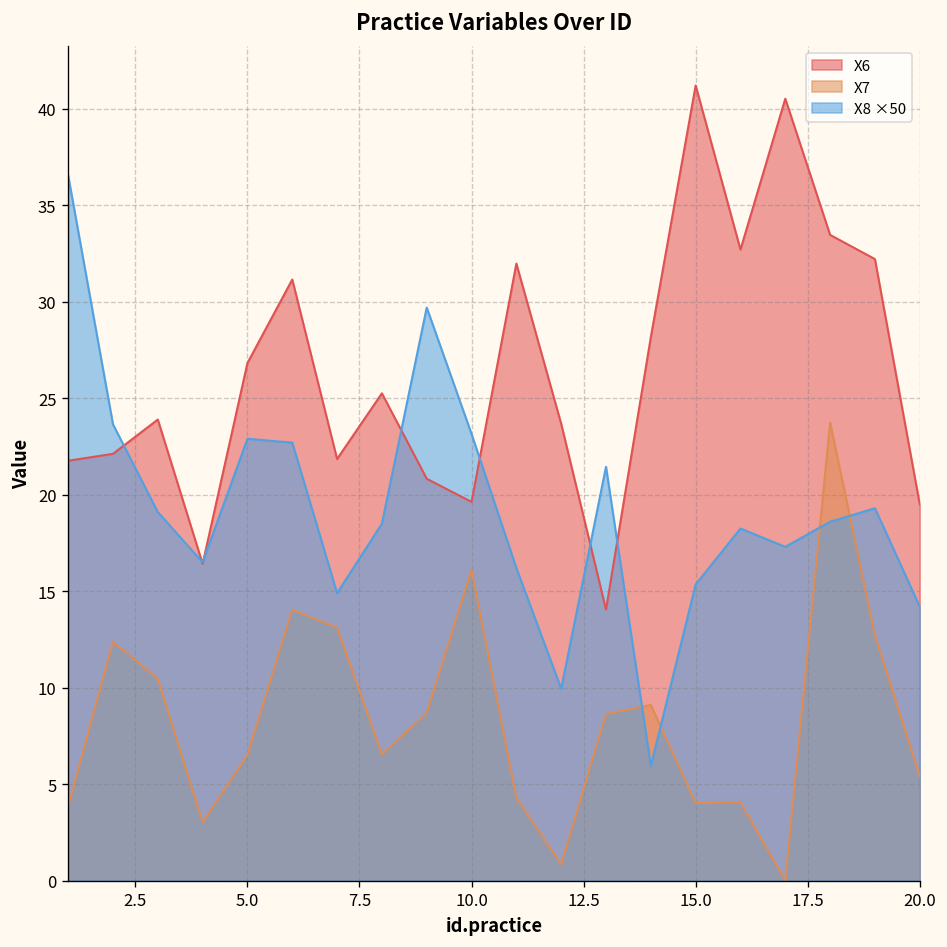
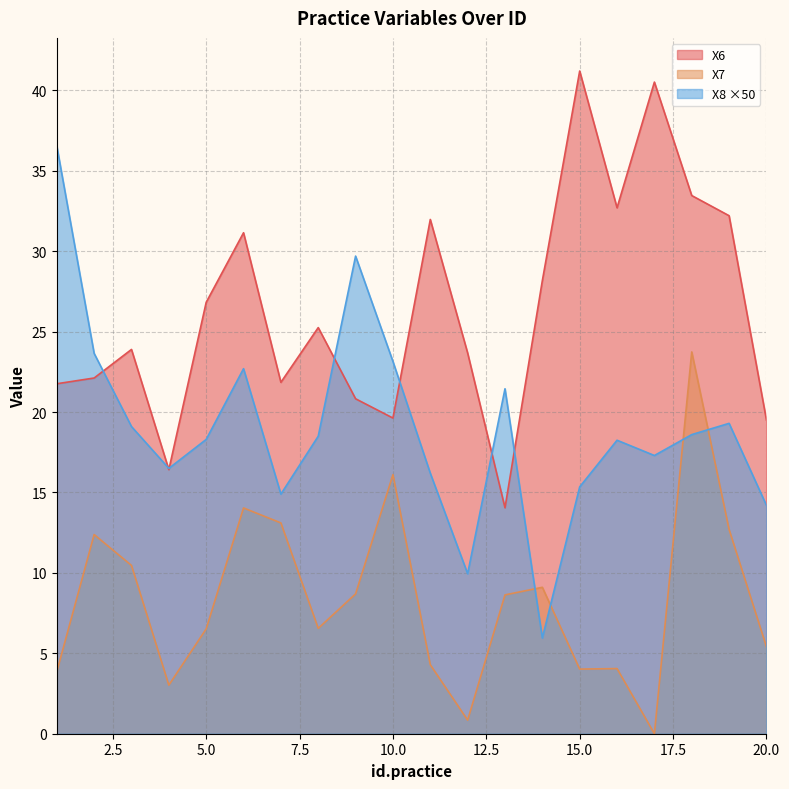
X8 ×50, 5.0: 22.9 -> 18.3
